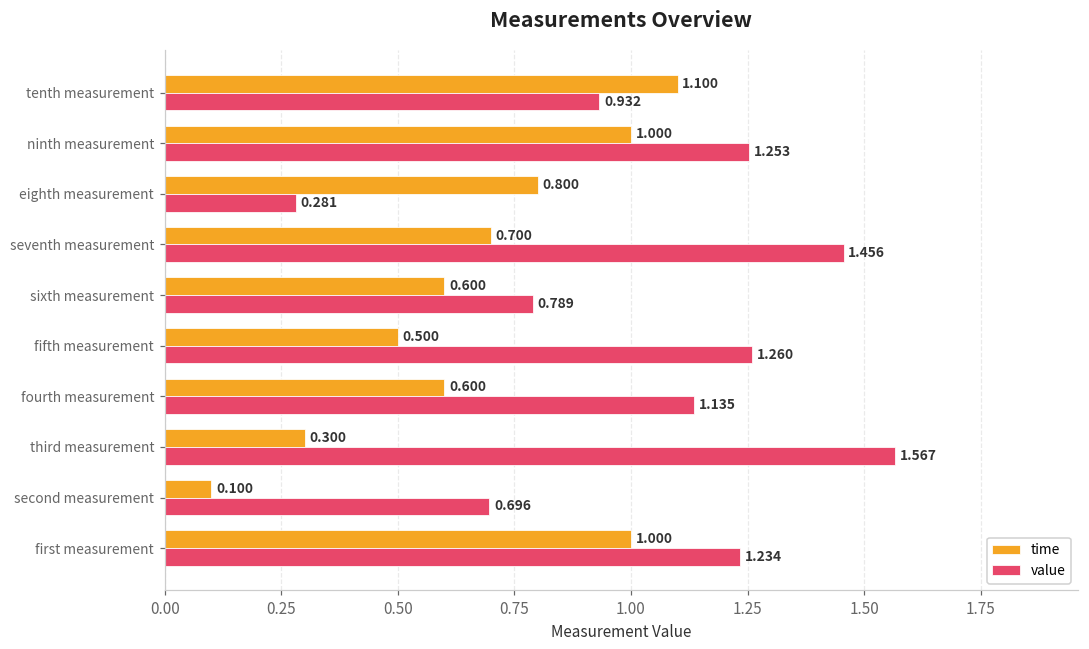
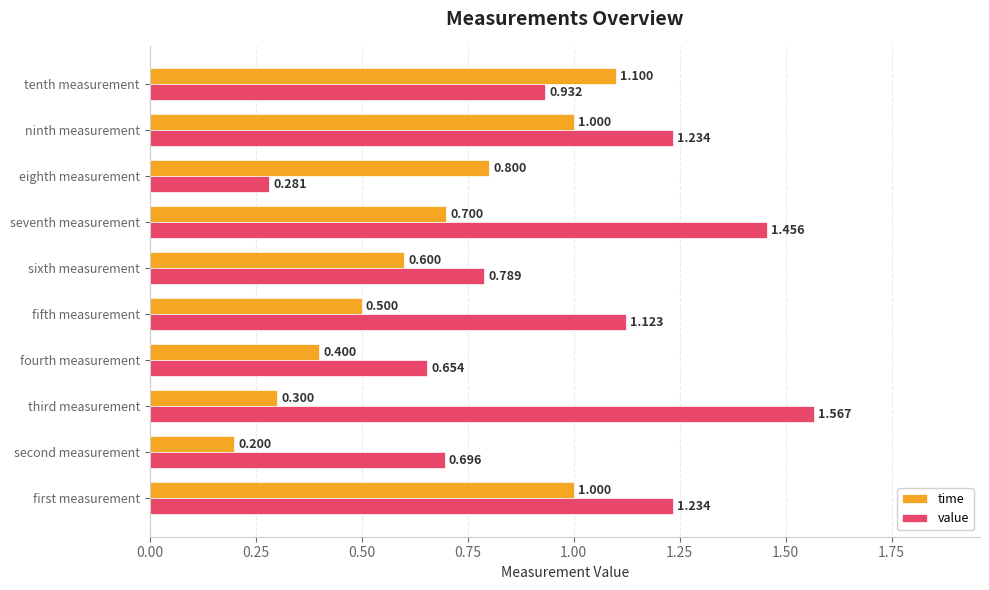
value, ninth measurement: 1.253 -> 1.234
value, fifth measurement: 1.260 -> 1.123
time, fourth measurement: 0.600 -> 0.400
value, fourth measurement: 1.135 -> 0.654
time, second measurement: 0.100 -> 0.200
